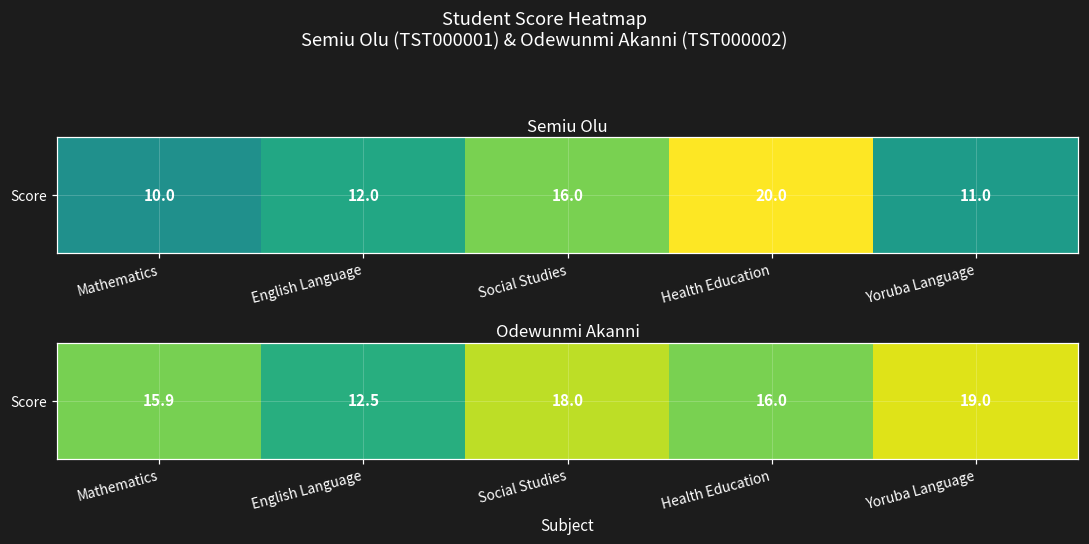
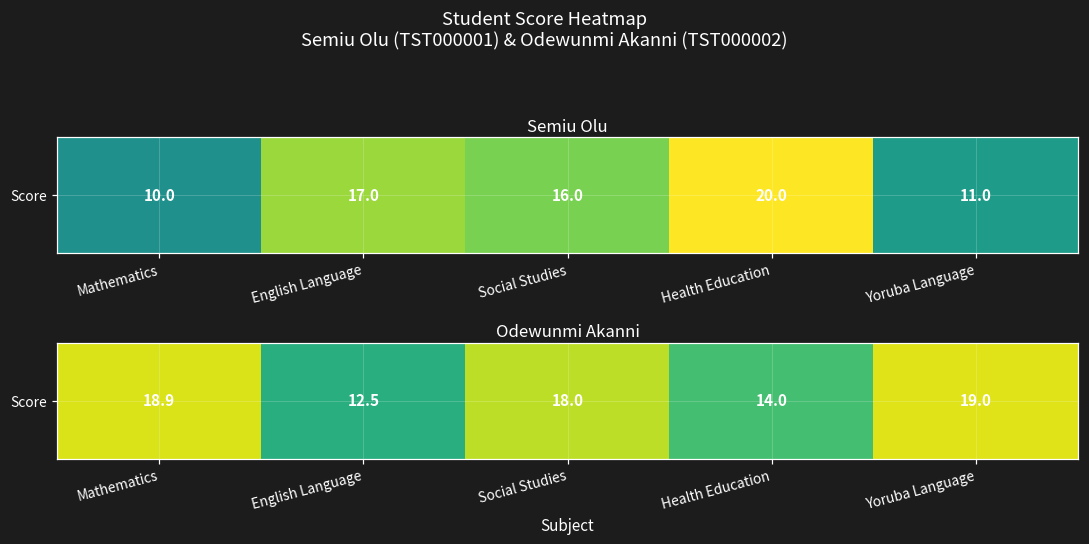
Semiu Olu, Score, English Language: 12.0 -> 17.0
Odewunmi Akanni, Score, Mathematics: 15.9 -> 18.9
Odewunmi Akanni, Score, Health Education: 16.0 -> 14.0
